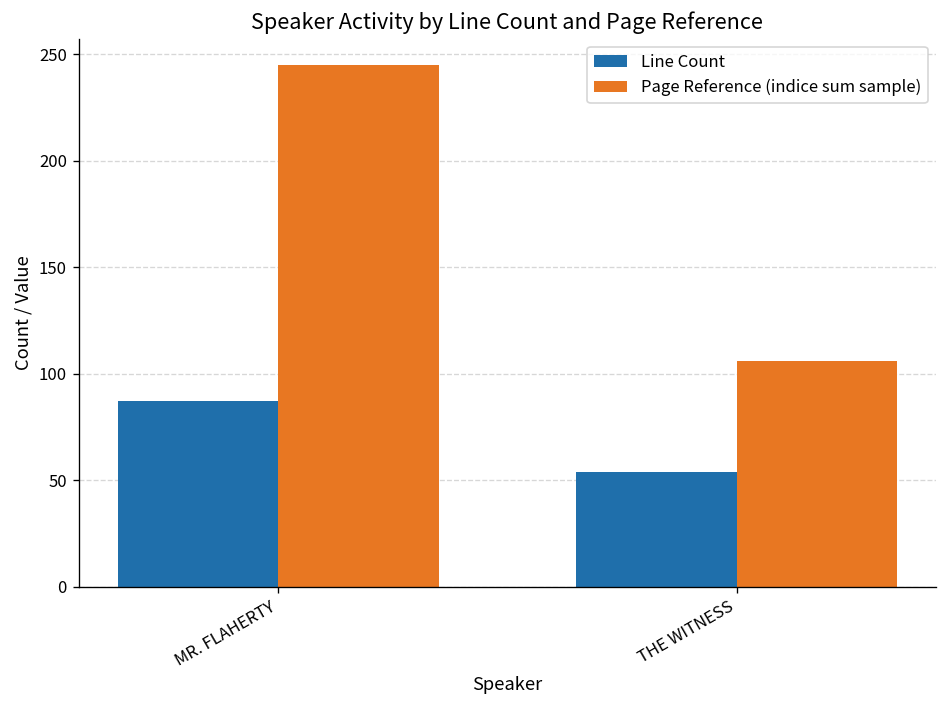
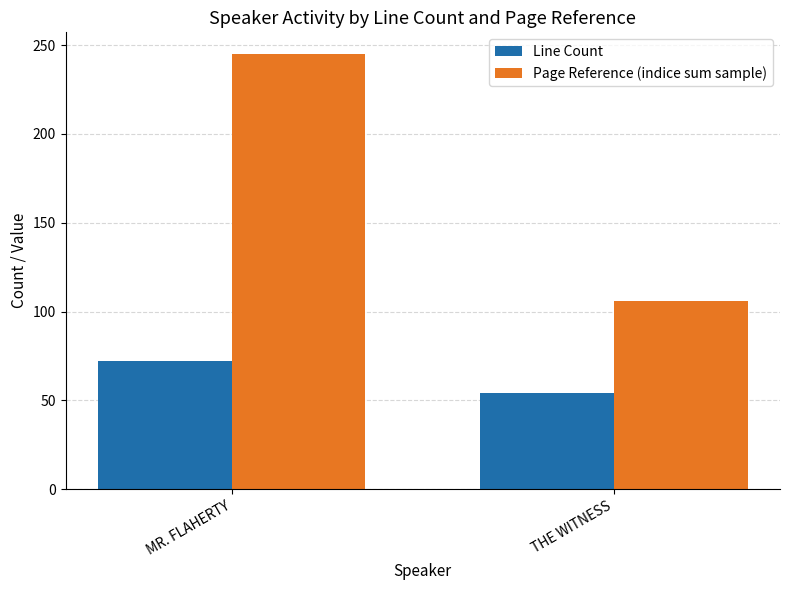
Line Count, MR. FLAHERTY: 87 -> 72
